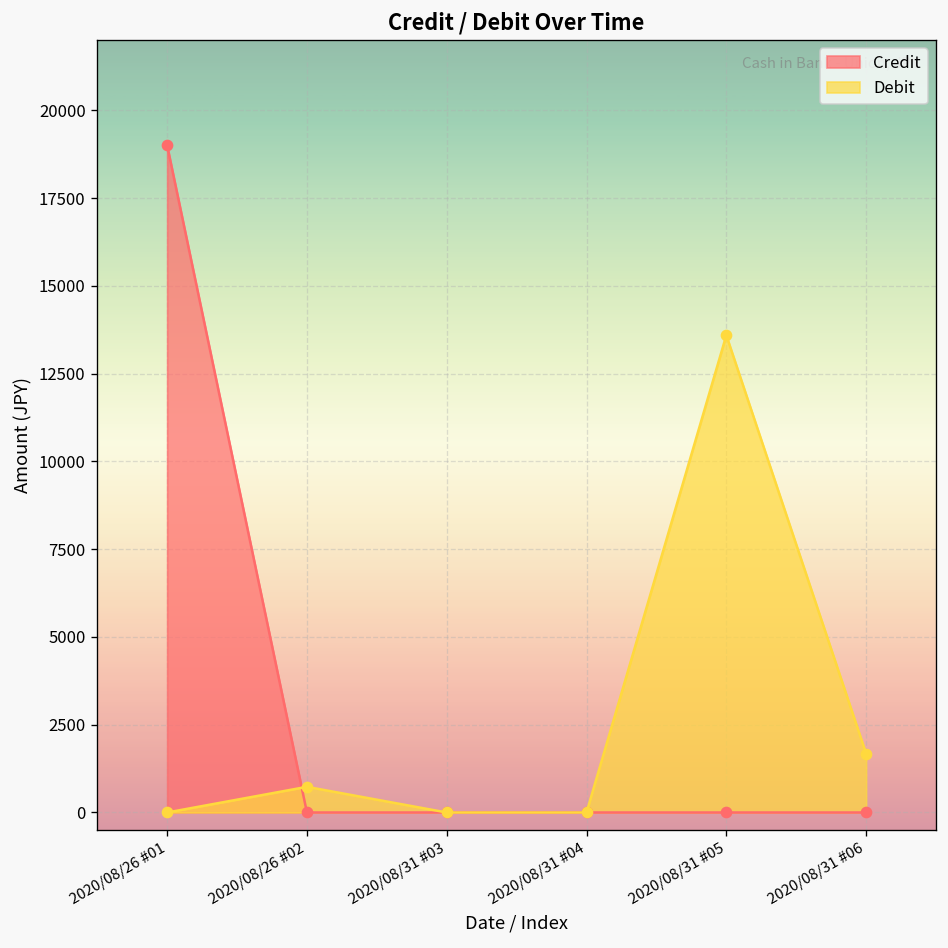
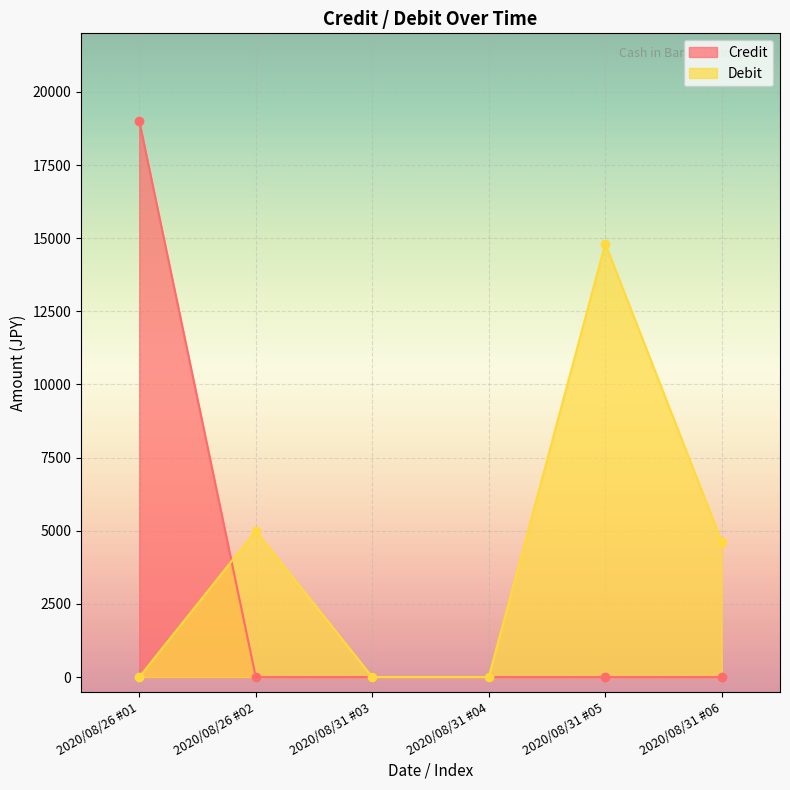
Debit, 2020/08/26 #02: 700 -> 5000
Debit, 2020/08/31 #05: 13600 -> 14800
Debit, 2020/08/31 #06: 1700 -> 4600
